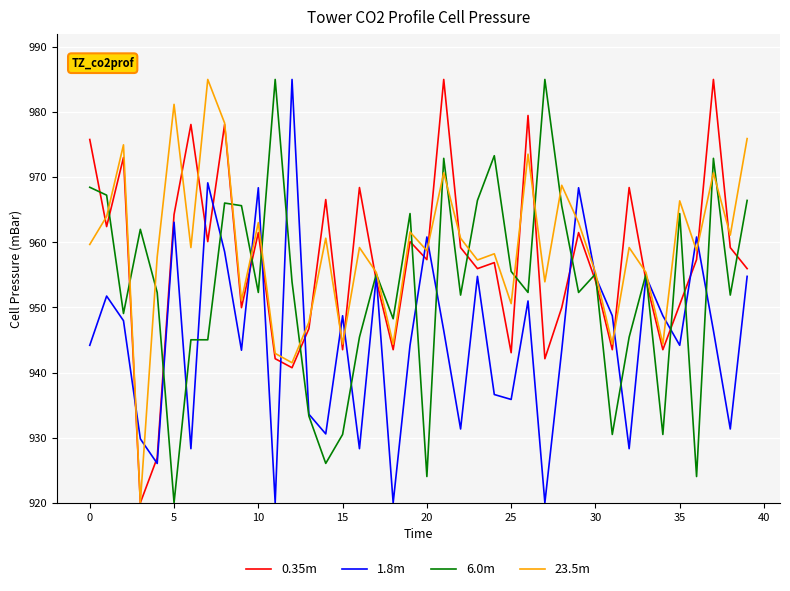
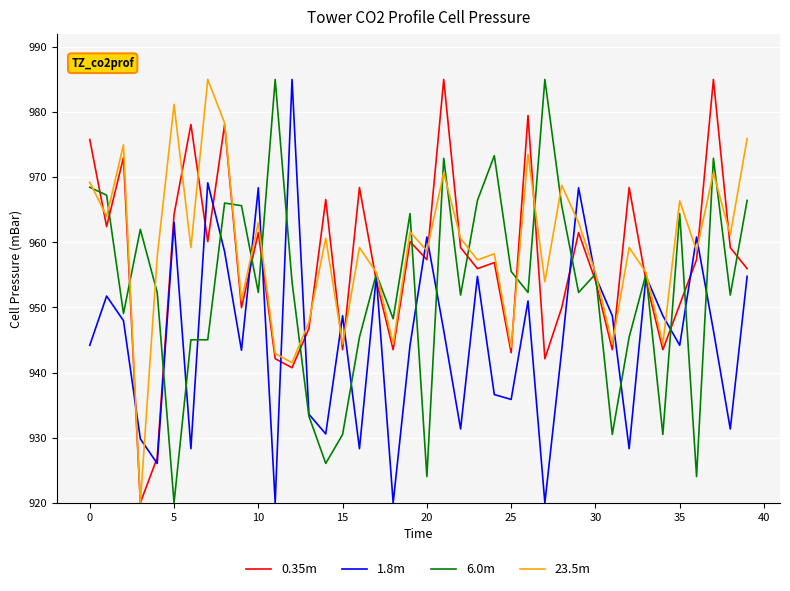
23.5m, 0: 960 -> 969
23.5m, 25: 951 -> 944
